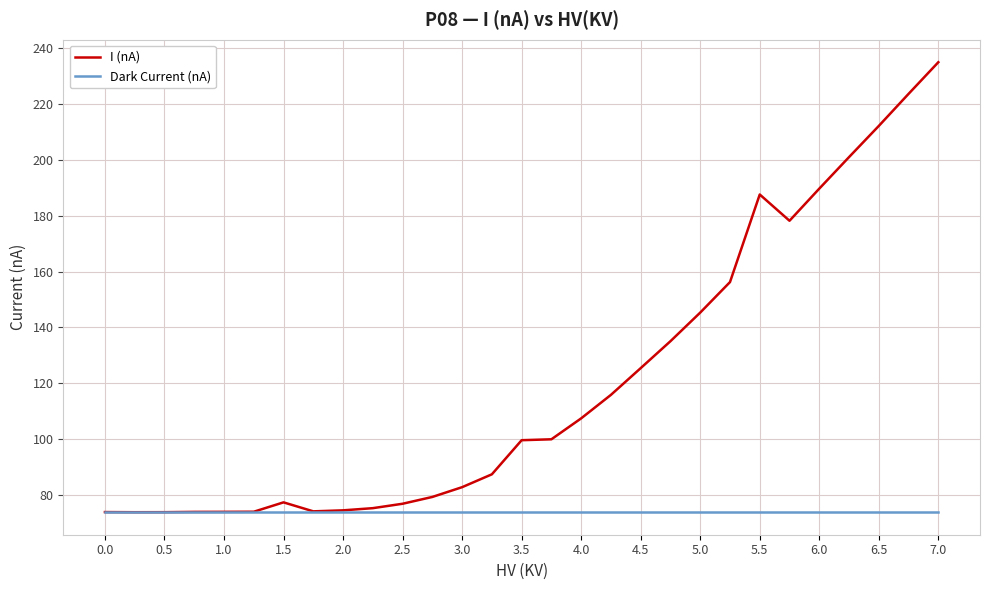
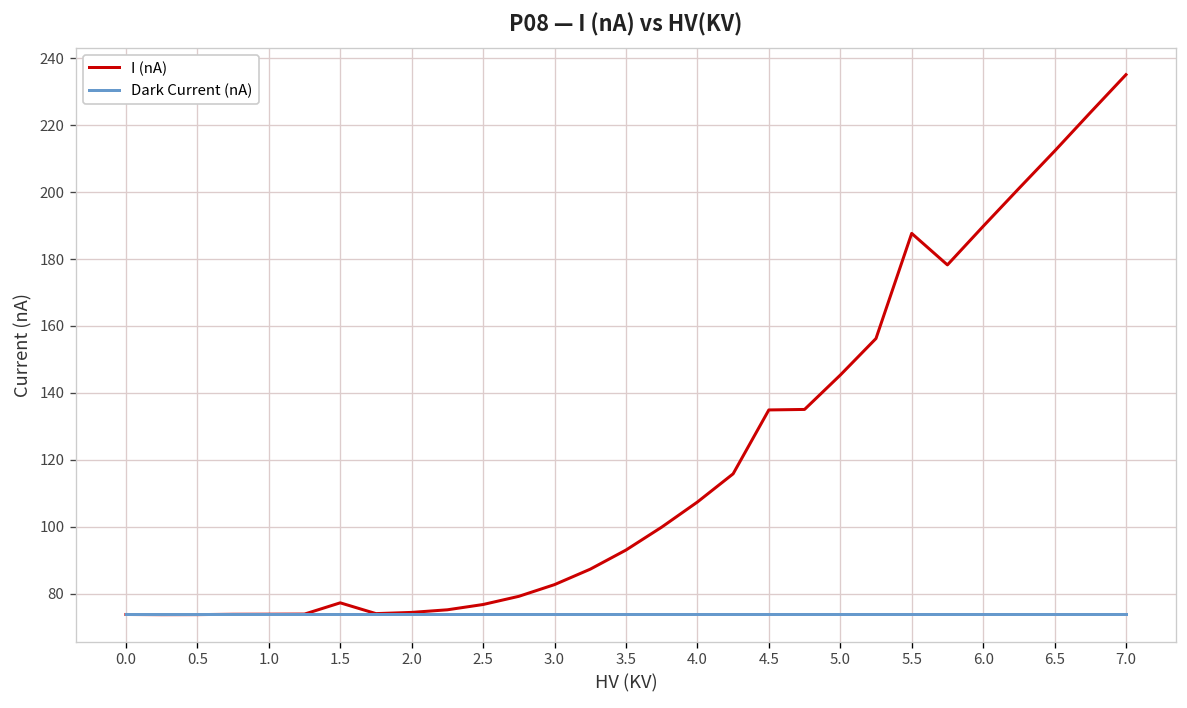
I (nA), 3.5: 100 -> 93
I (nA), 4.5: 125 -> 135
